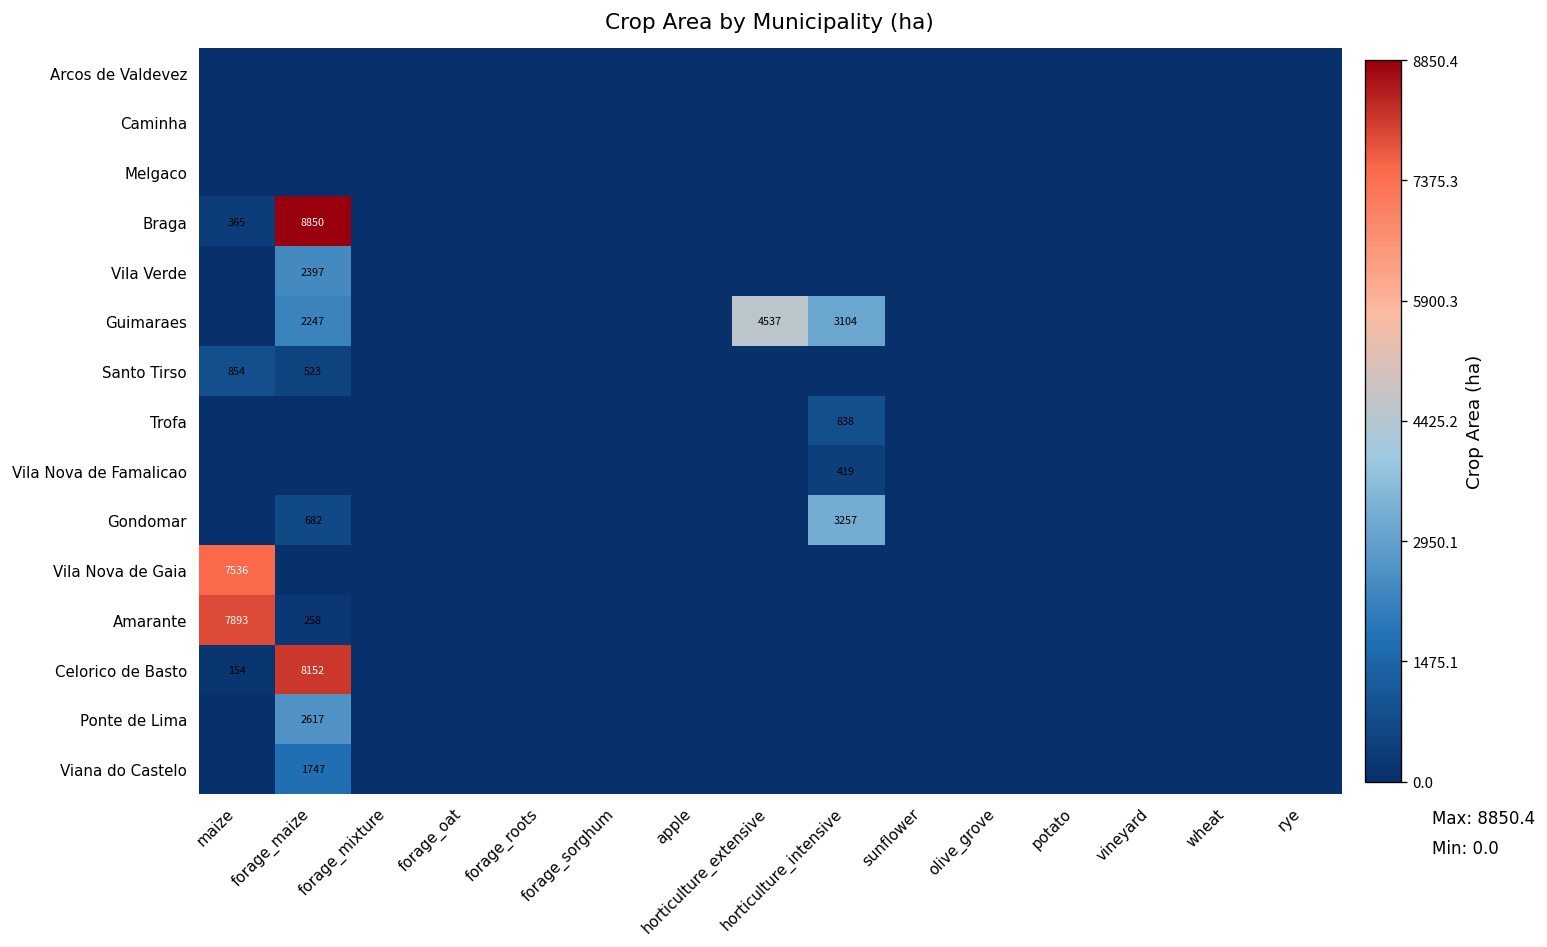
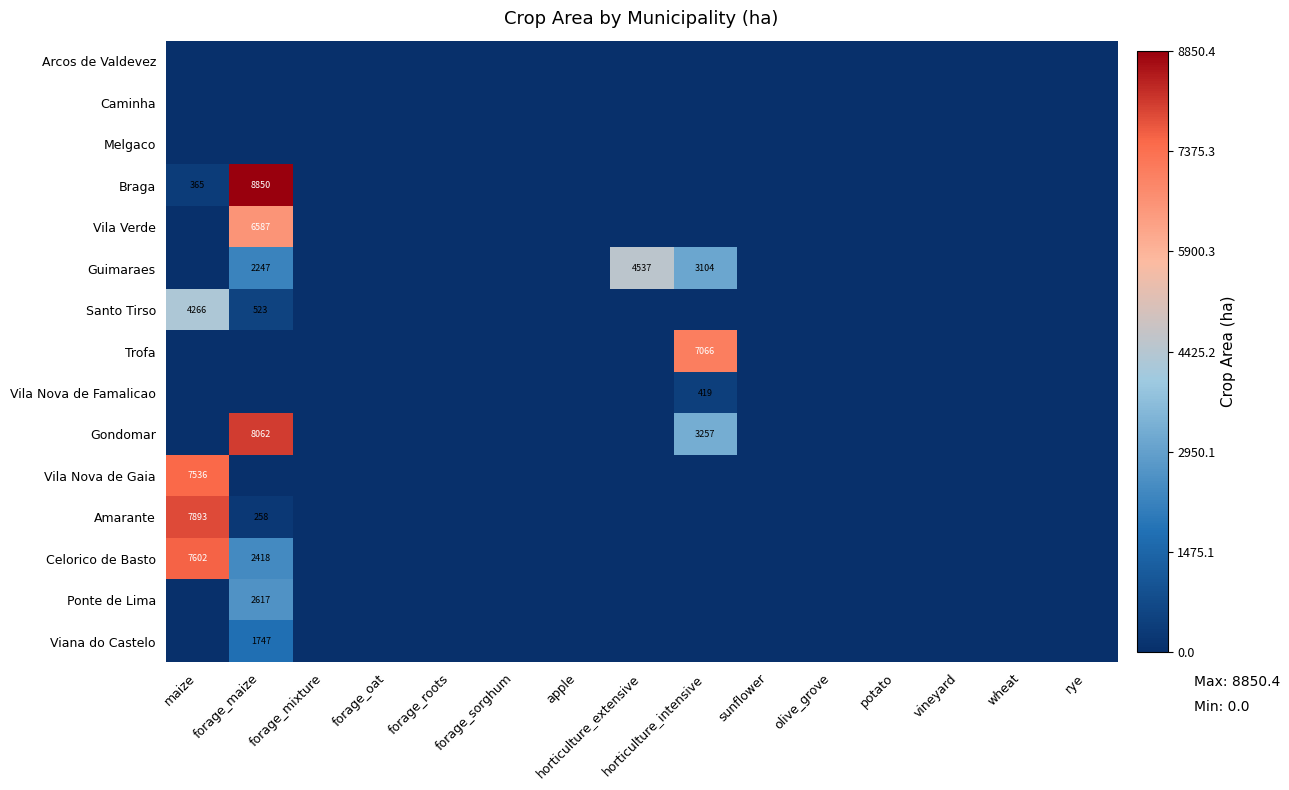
Vila Verde, forage_maize: 2397 -> 6587
Santo Tirso, maize: 854 -> 4266
Trofa, horticulture_intensive: 838 -> 7066
Gondomar, forage_maize: 682 -> 8062
Celorico de Basto, maize: 154 -> 7602
Celorico de Basto, forage_maize: 8152 -> 2418
